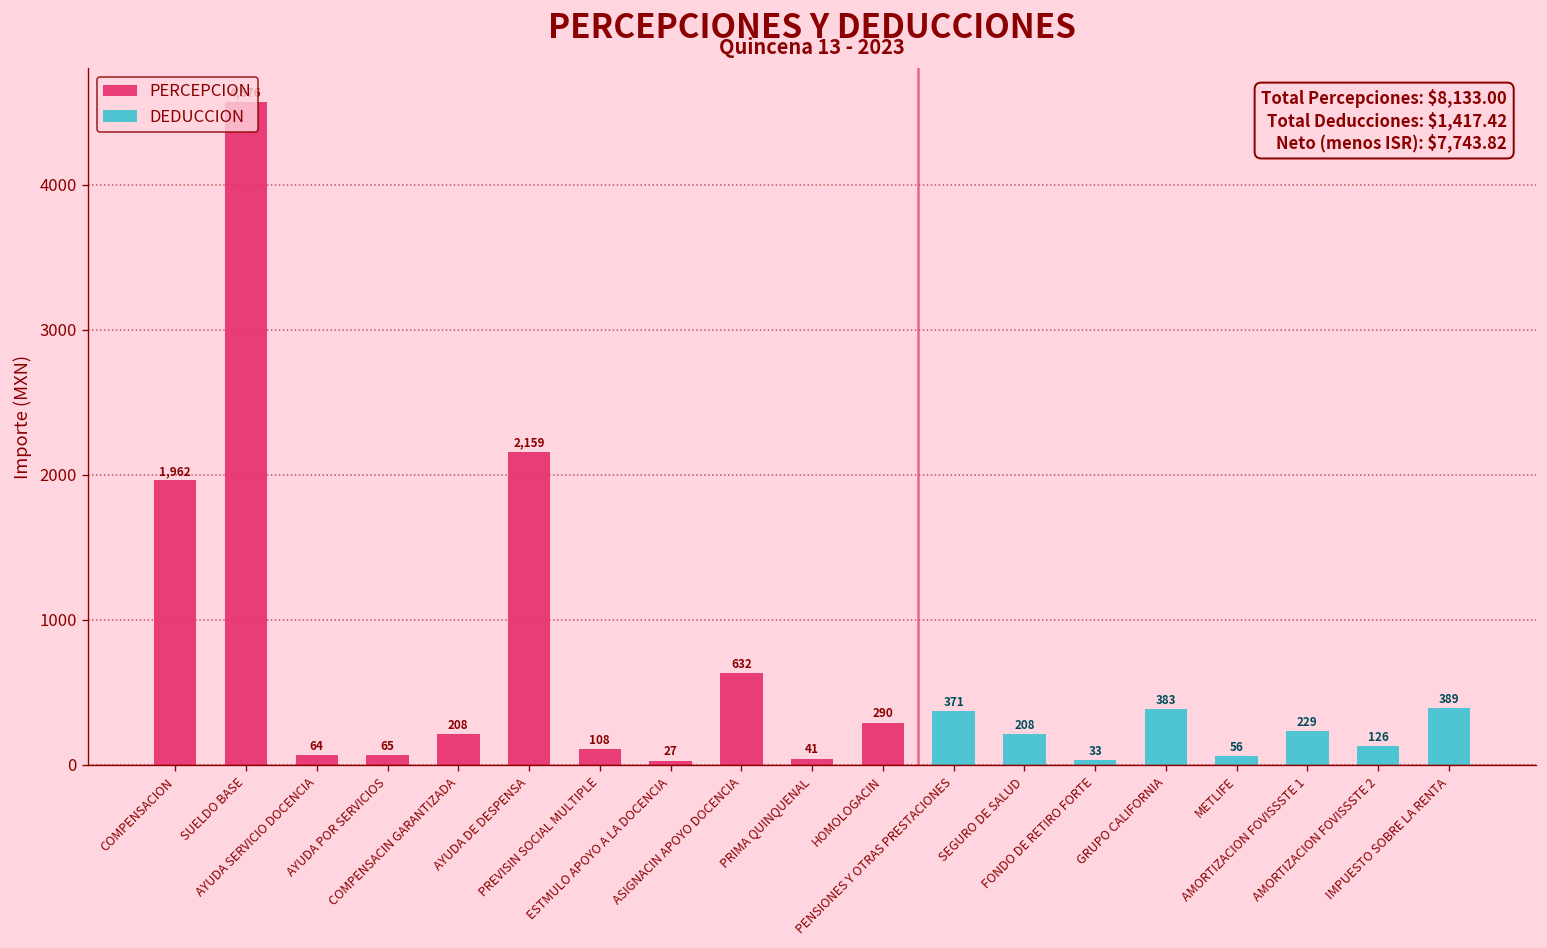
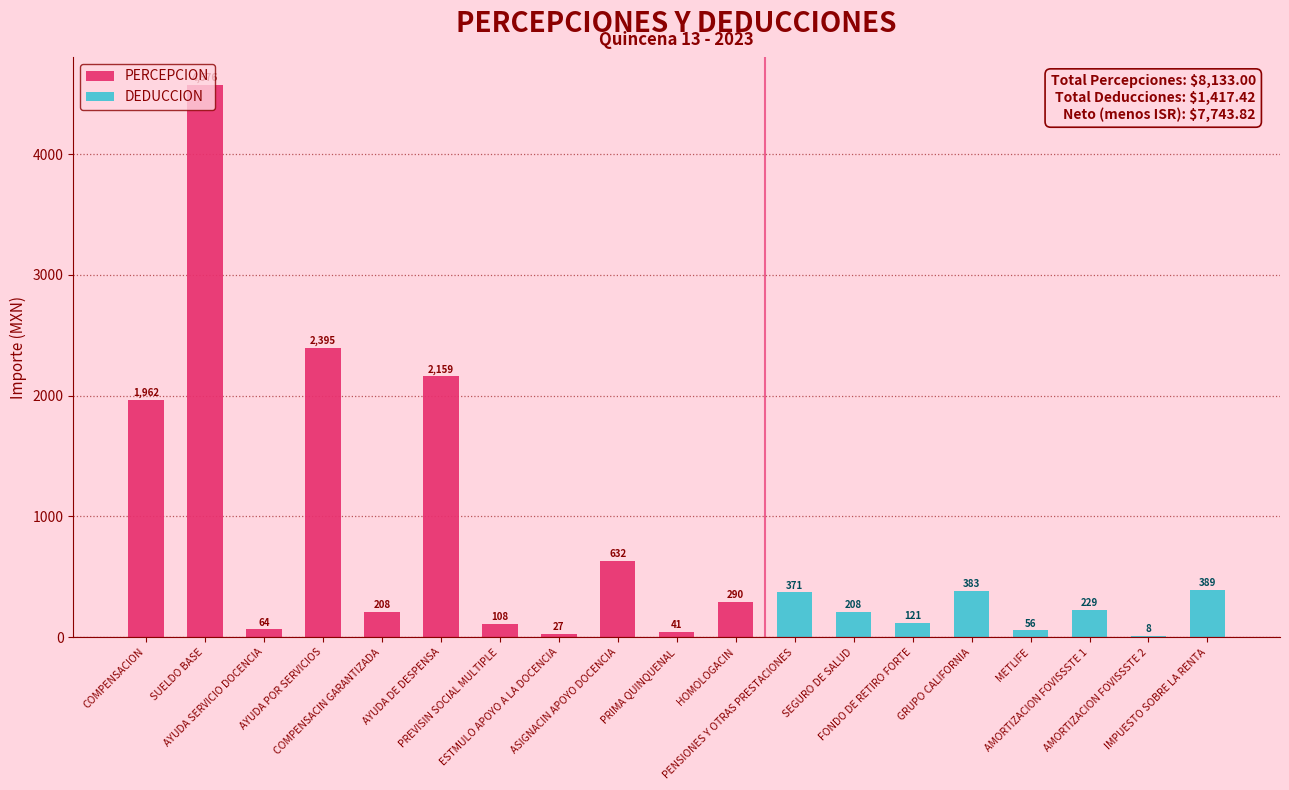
PERCEPCION, AYUDA POR SERVICIOS: 65 -> 2,395
DEDUCCION, FONDO DE RETIRO FORTE: 33 -> 121
DEDUCCION, AMORTIZACION FOVISSSTE 2: 126 -> 8
